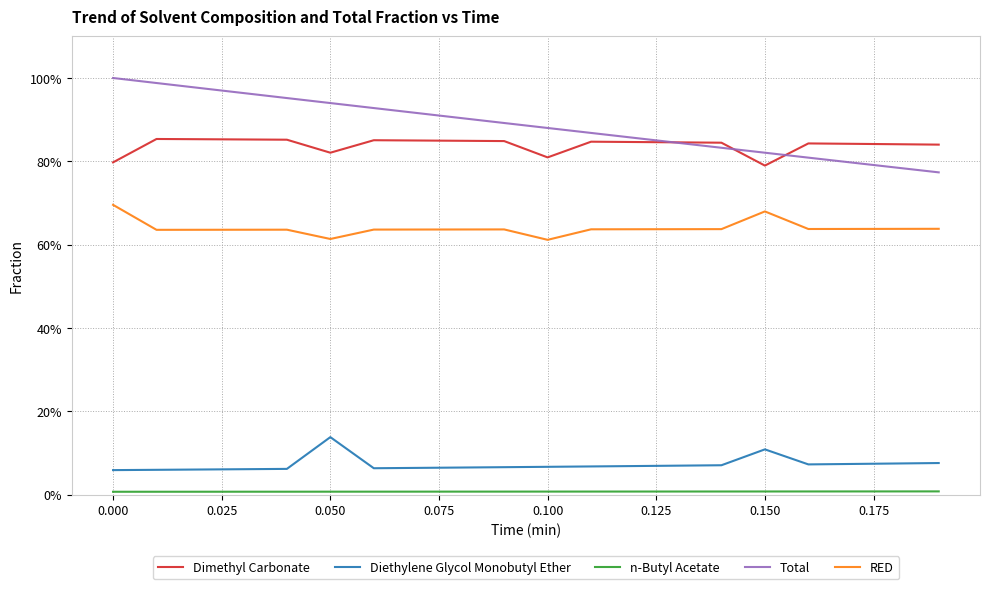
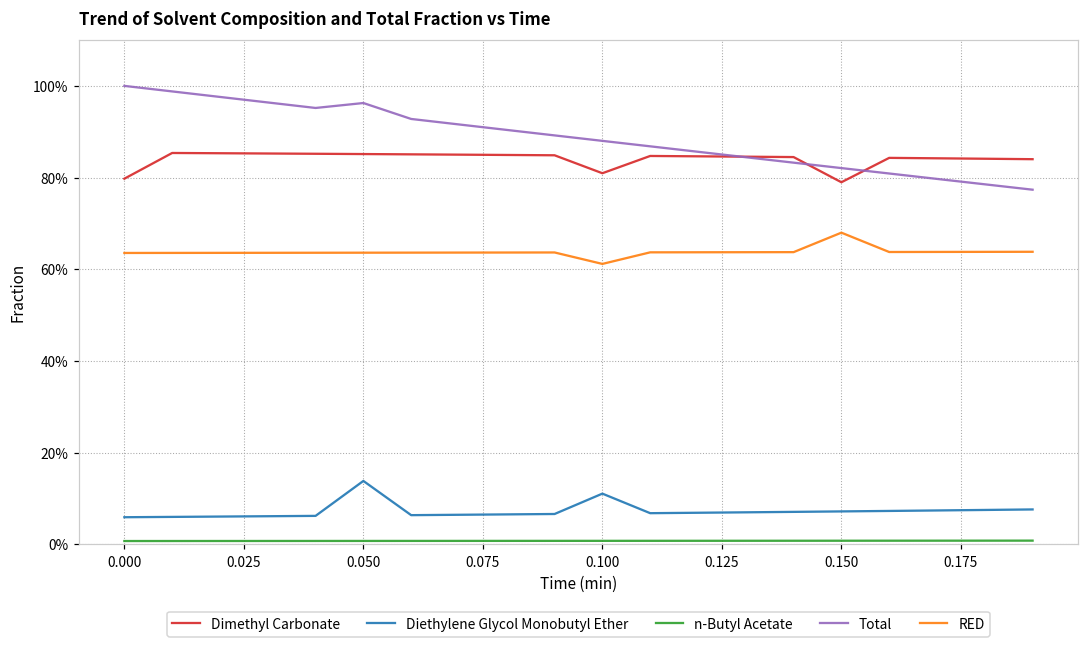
RED, 0.000: 70% -> 64%
Dimethyl Carbonate, 0.050: 82% -> 85%
Total, 0.050: 94% -> 96%
RED, 0.050: 61% -> 64%
Diethylene Glycol Monobutyl Ether, 0.100: 7% -> 11%
Diethylene Glycol Monobutyl Ether, 0.150: 11% -> 7%
